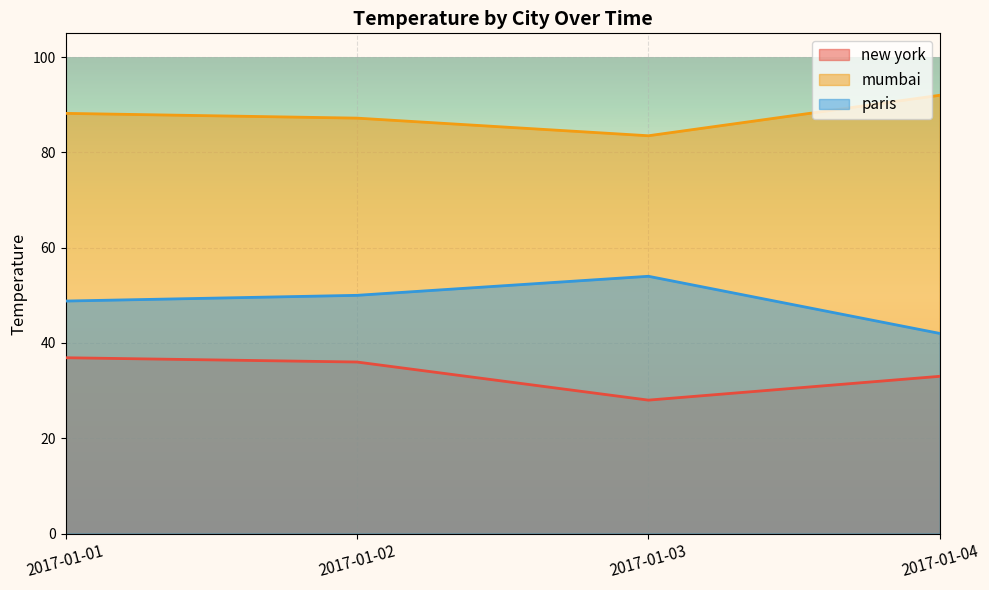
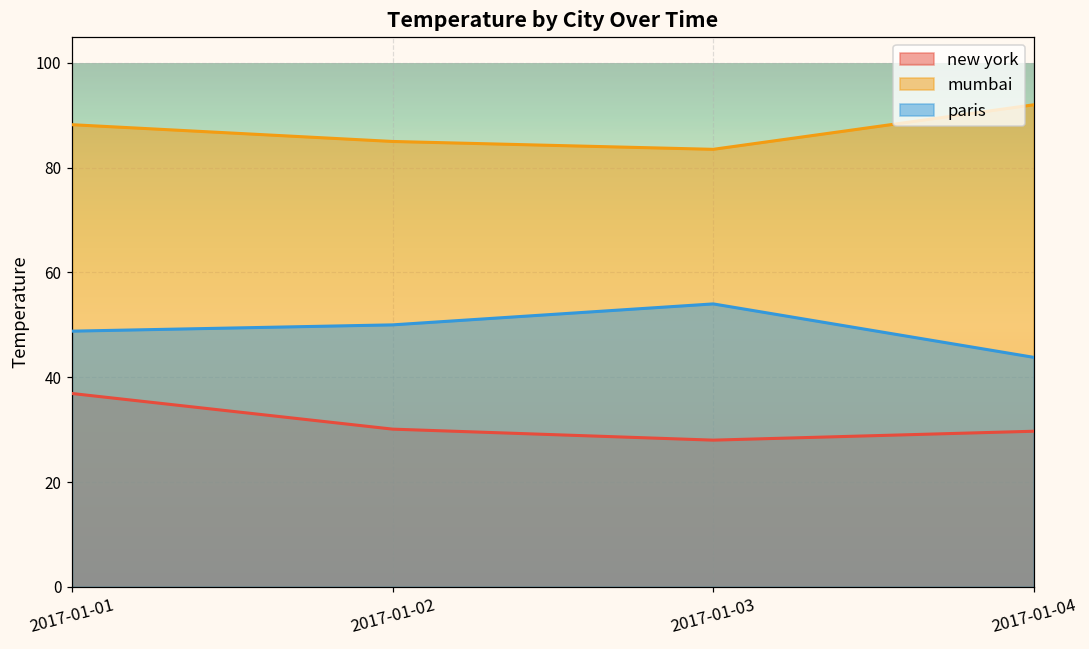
new york, 2017-01-02: 36 -> 30
mumbai, 2017-01-02: 87 -> 85
new york, 2017-01-04: 33 -> 30
paris, 2017-01-04: 42 -> 44
